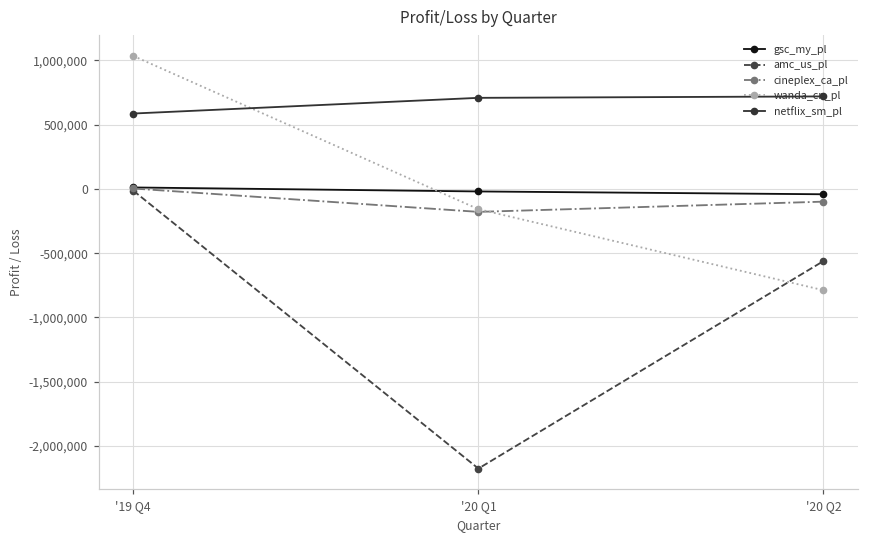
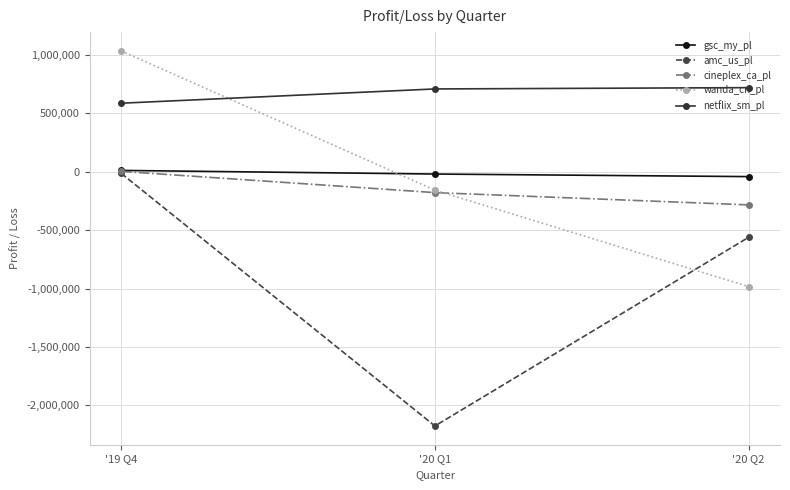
cineplex_ca_pl, '20 Q2: -100,000 -> -280,000
wanda_cn_pl, '20 Q2: -790,000 -> -980,000
